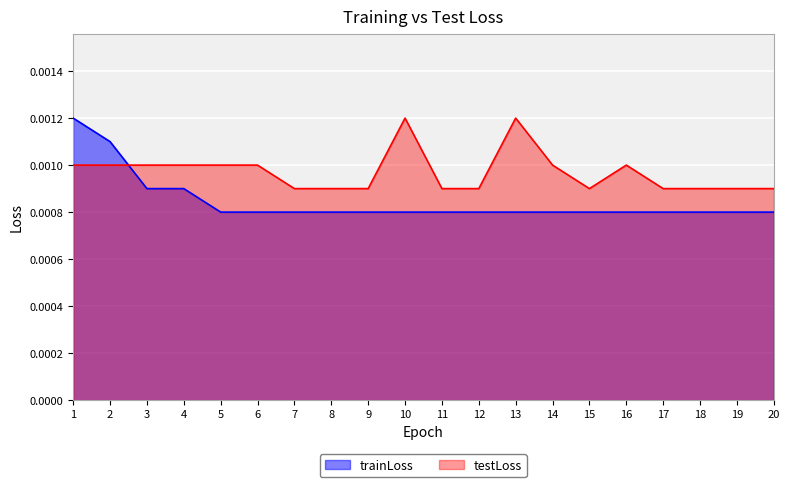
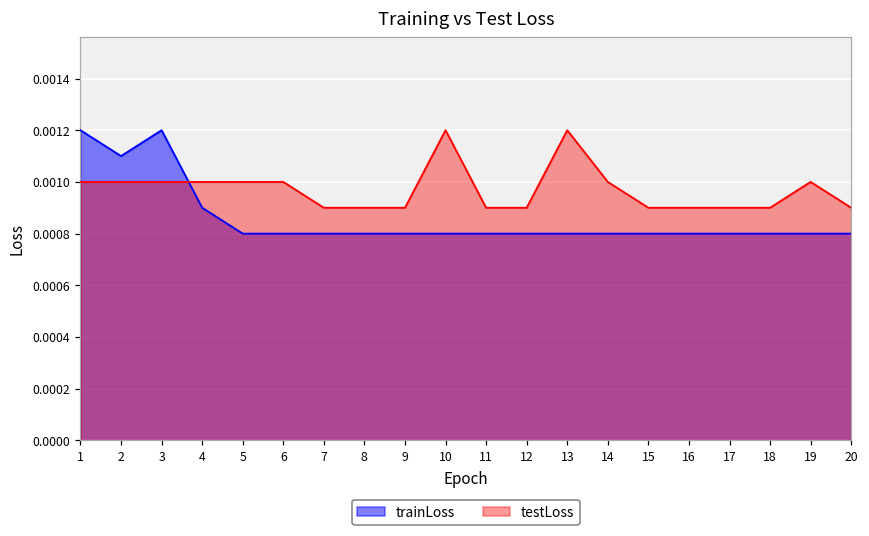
trainLoss, 3: 0.0009 -> 0.0012
testLoss, 16: 0.0010 -> 0.0009
testLoss, 19: 0.0009 -> 0.0010
